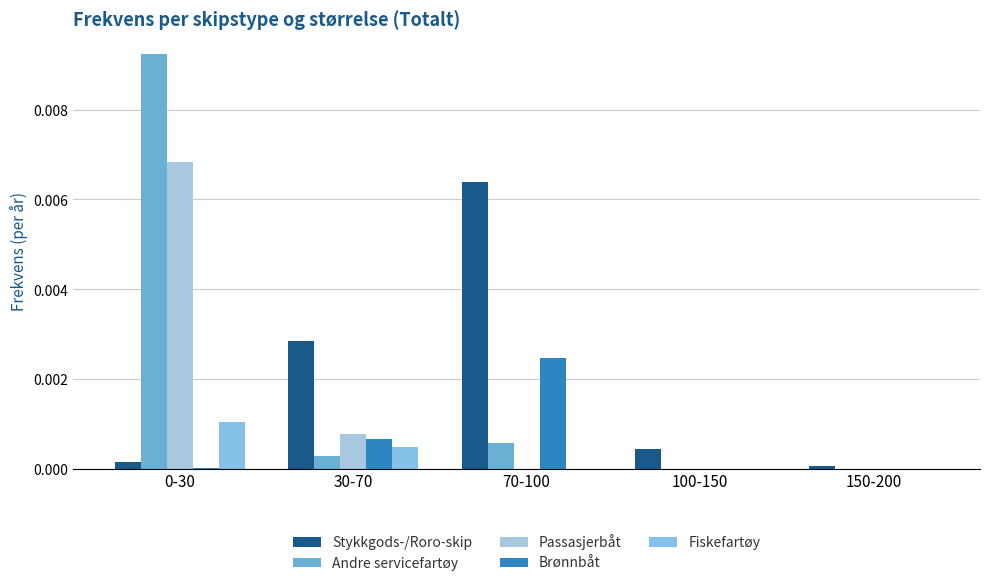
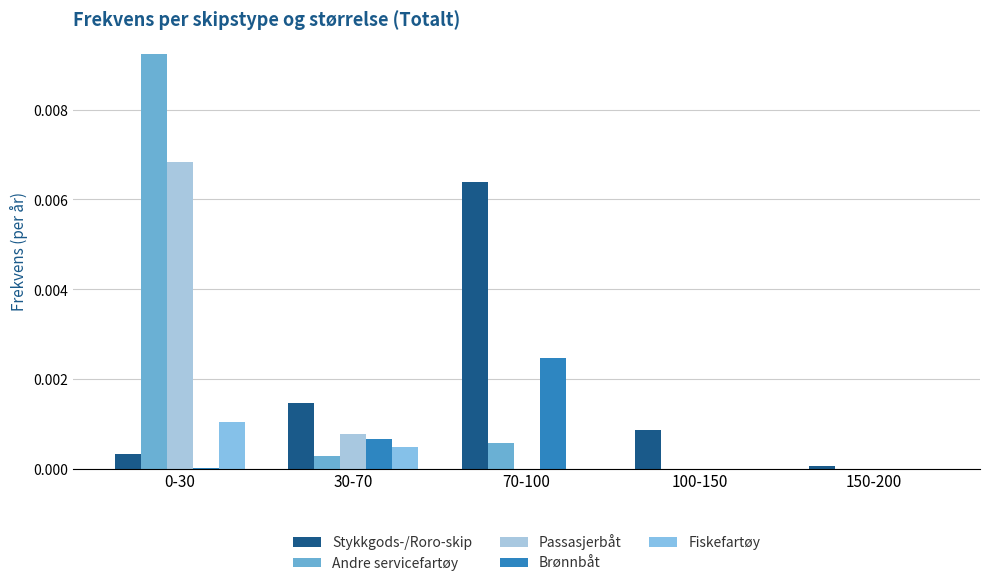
Stykkgods-/Roro-skip, 0-30: 0.0001 -> 0.0003
Stykkgods-/Roro-skip, 30-70: 0.0028 -> 0.0015
Stykkgods-/Roro-skip, 100-150: 0.0004 -> 0.0009
